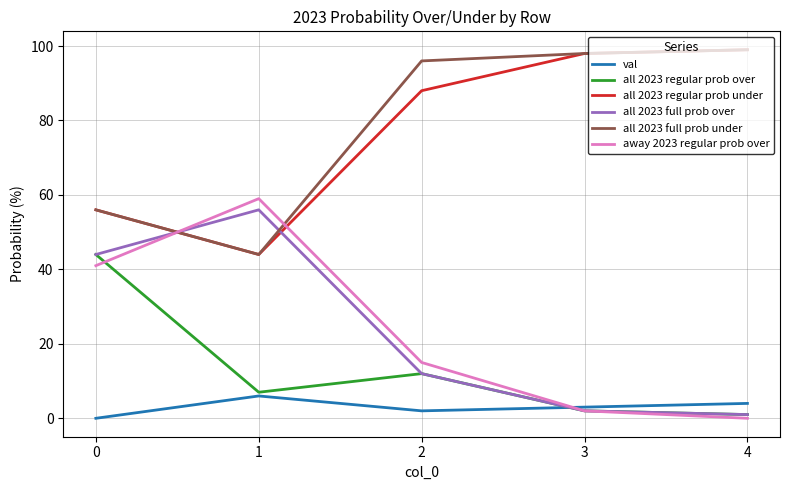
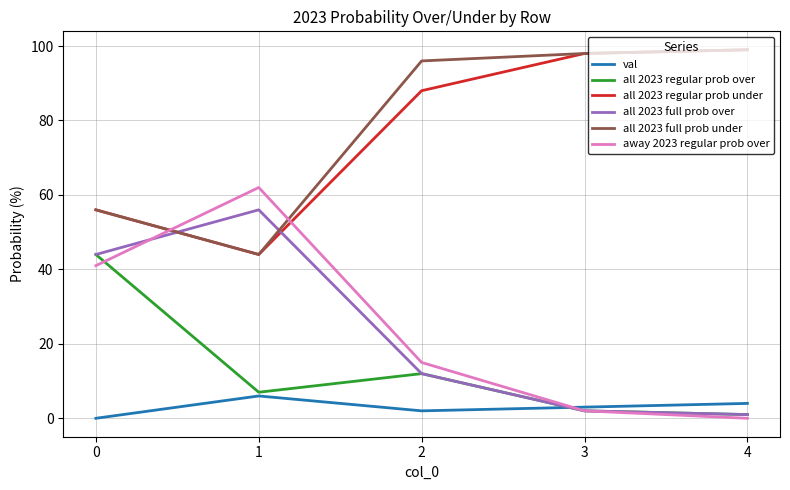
away 2023 regular prob over, 1: 59 -> 62
